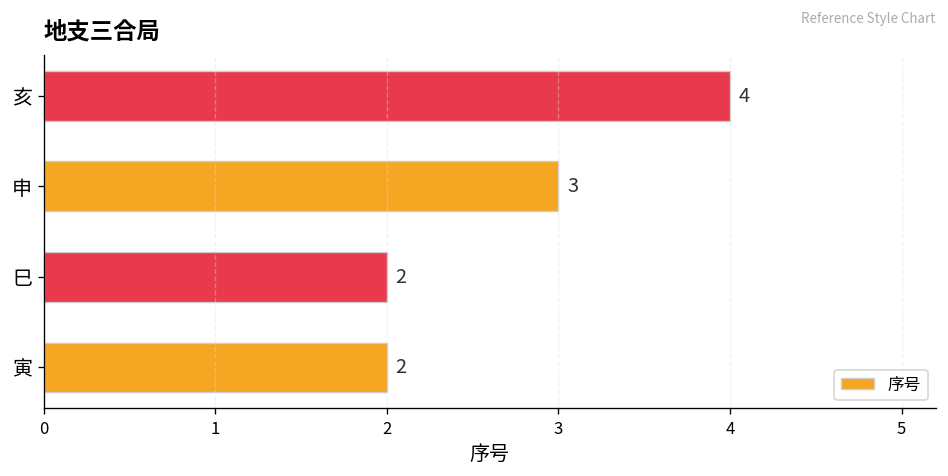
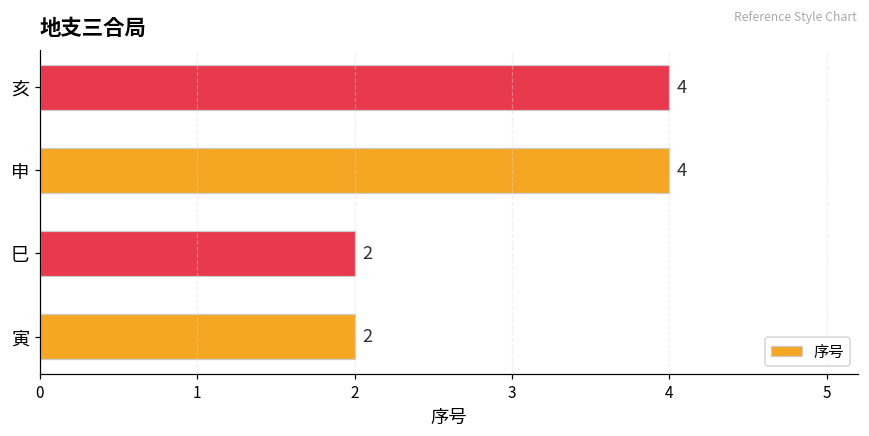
申: 3 -> 4
